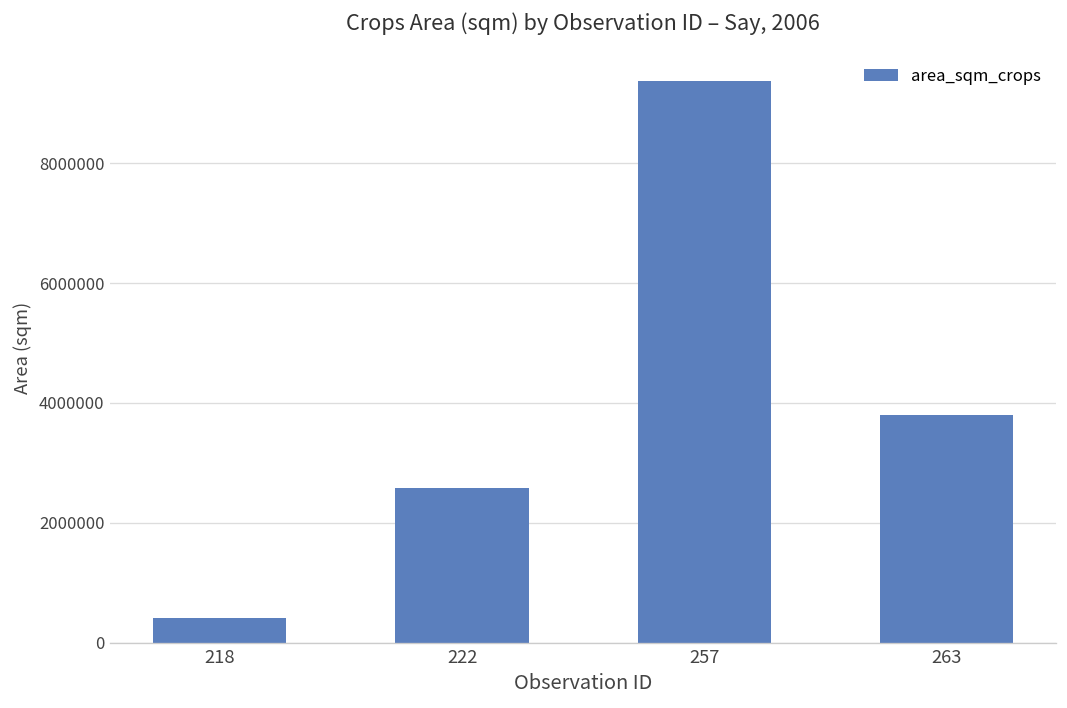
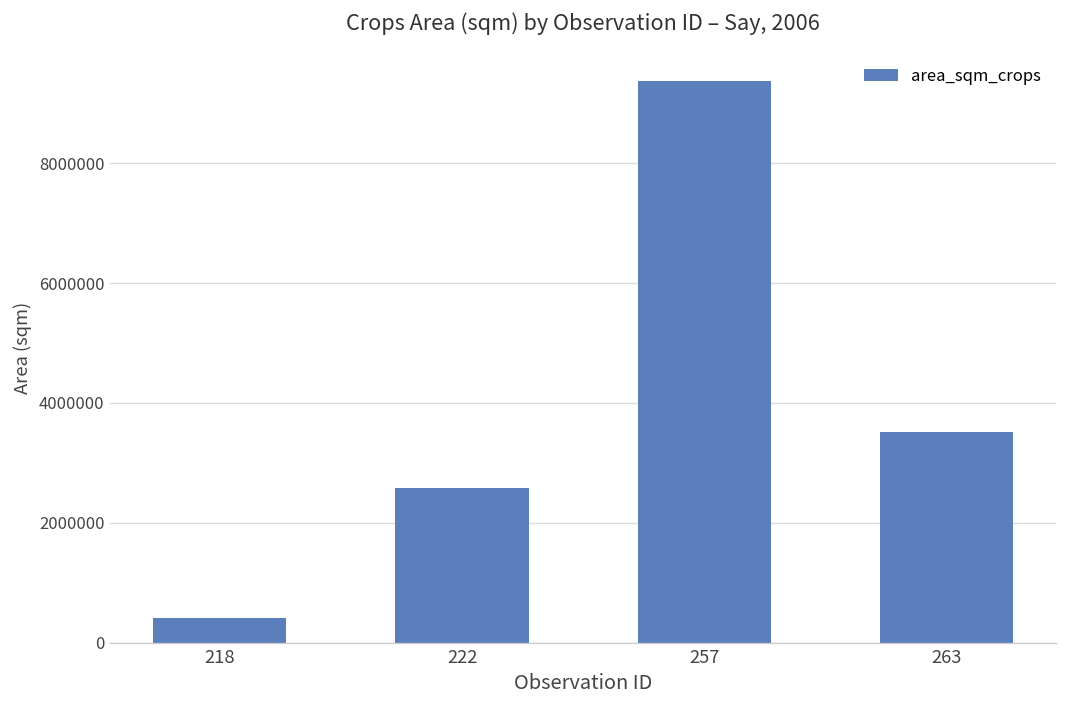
263: 3800000 -> 3500000
